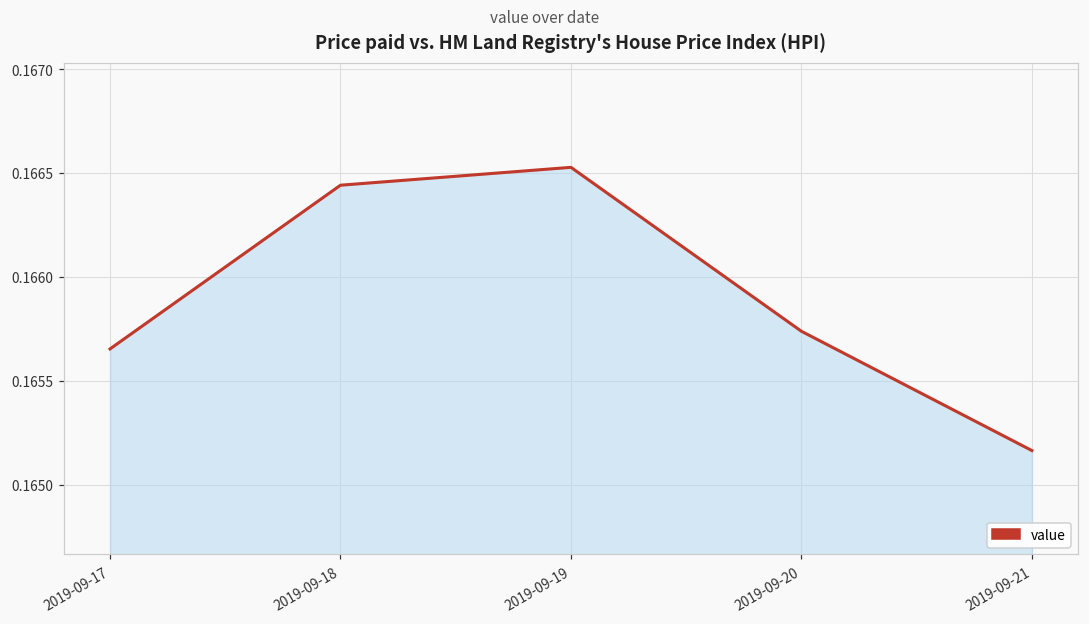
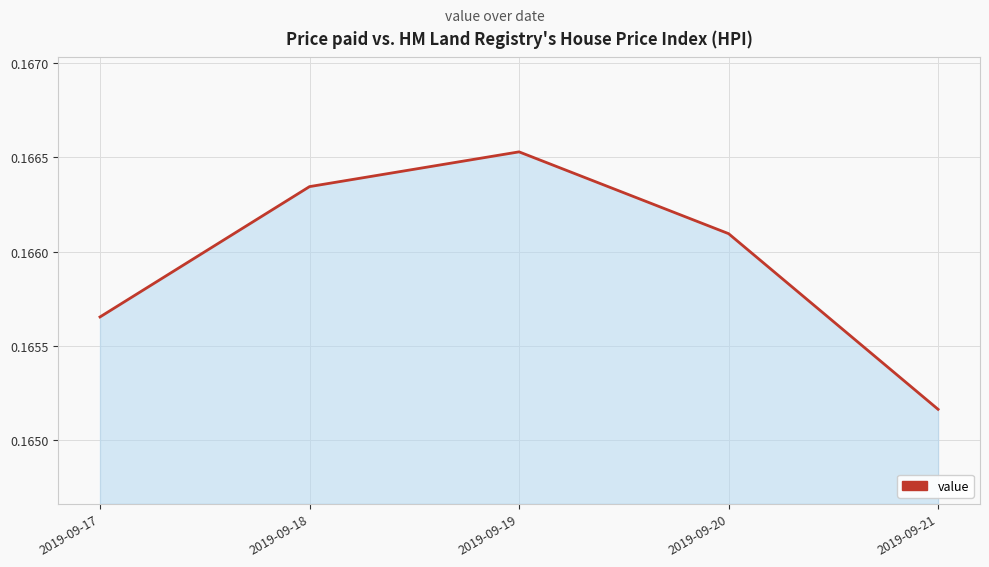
2019-09-18: 0.16644 -> 0.16634
2019-09-20: 0.16574 -> 0.16610
